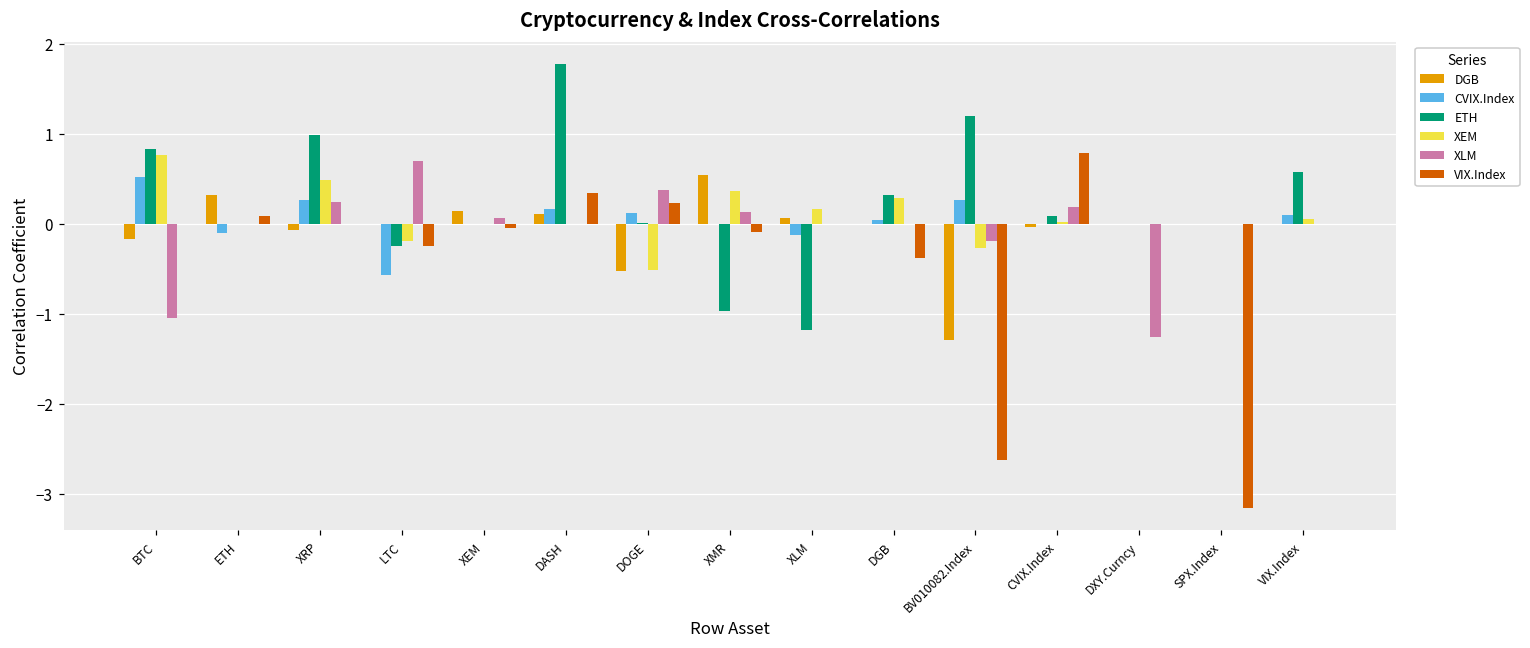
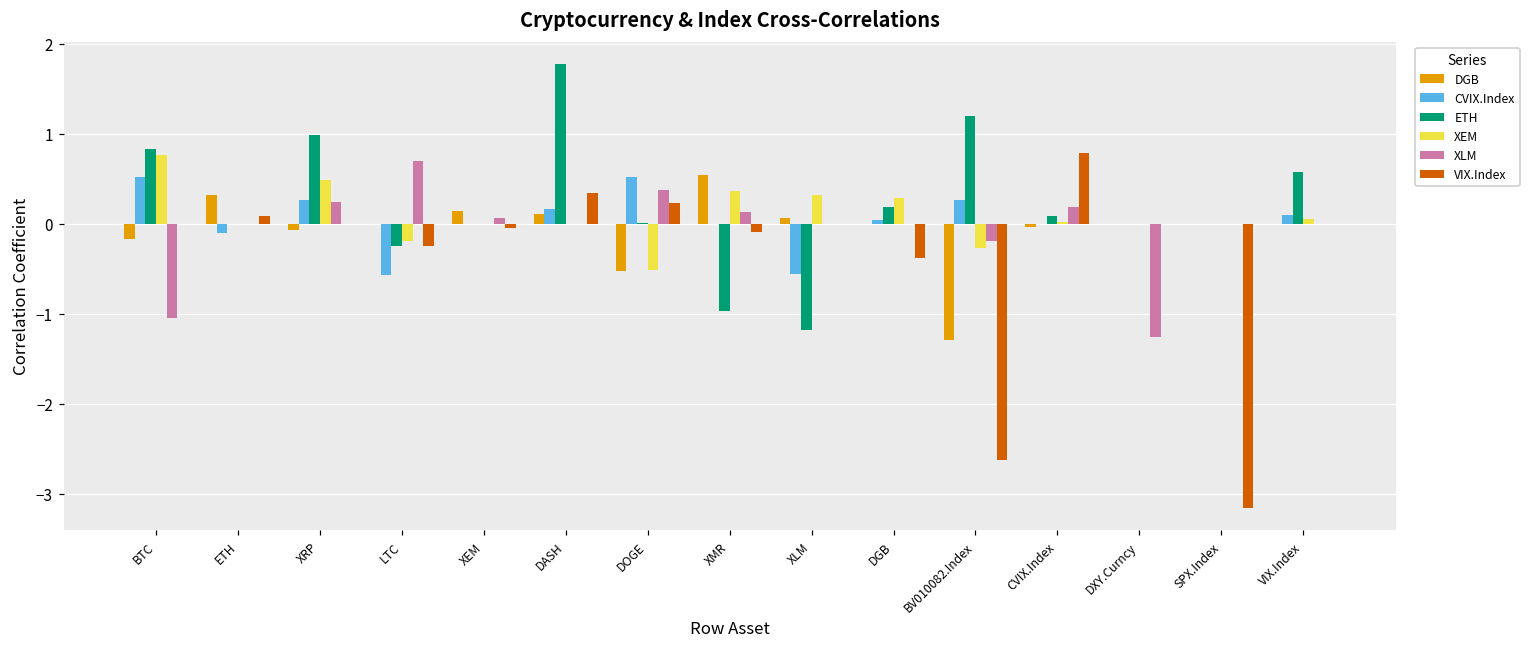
CVIX.Index, DOGE: 0.1 -> 0.5
CVIX.Index, XLM: -0.1 -> -0.6
XEM, XLM: 0.2 -> 0.3
ETH, DGB: 0.3 -> 0.2
